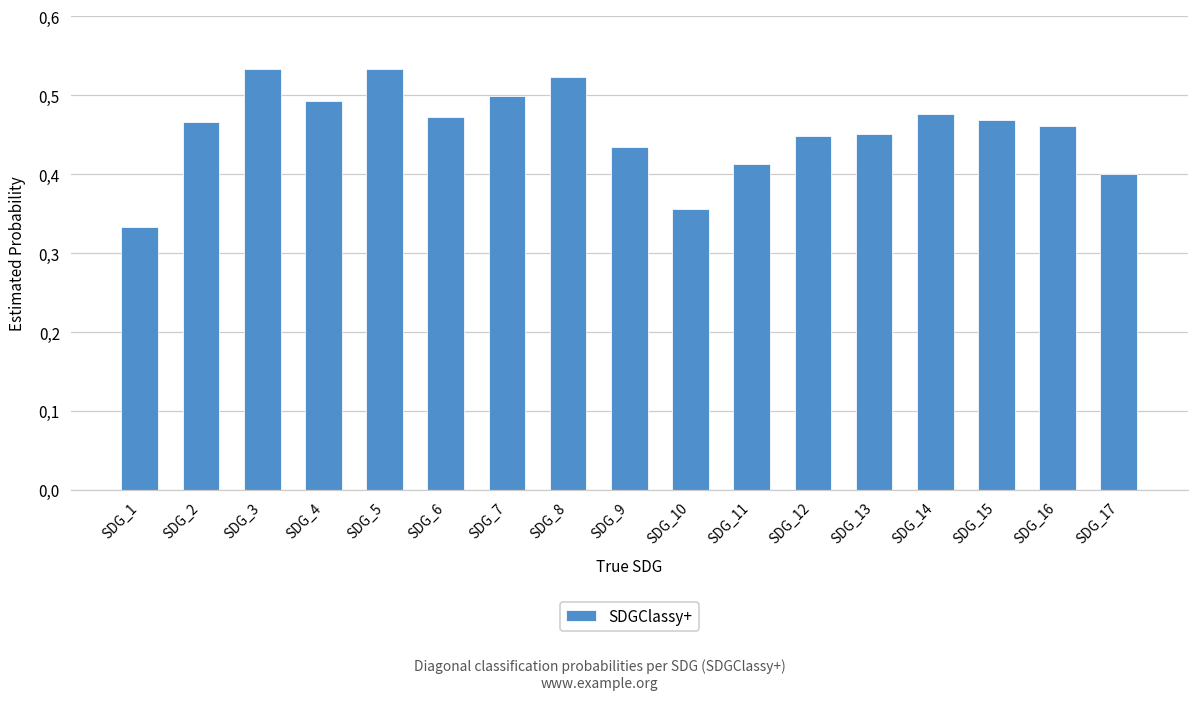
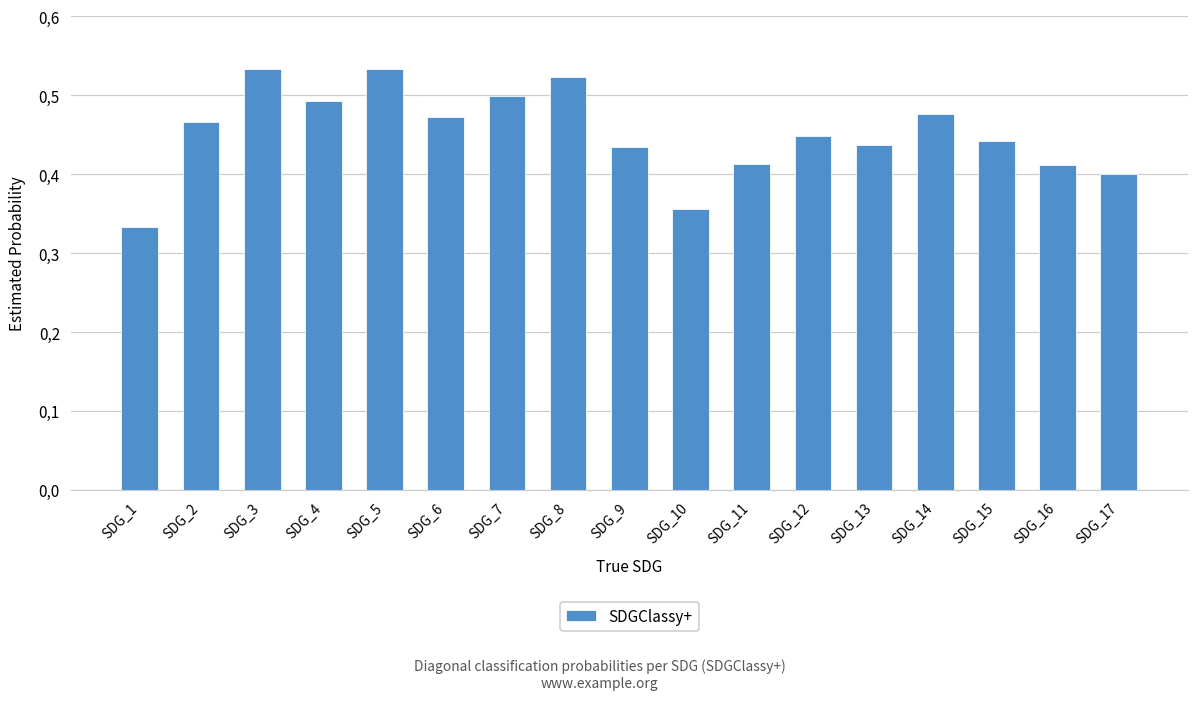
SDG_13: 4.5 -> 4.4
SDG_15: 4.7 -> 4.4
SDG_16: 4.6 -> 4.1
